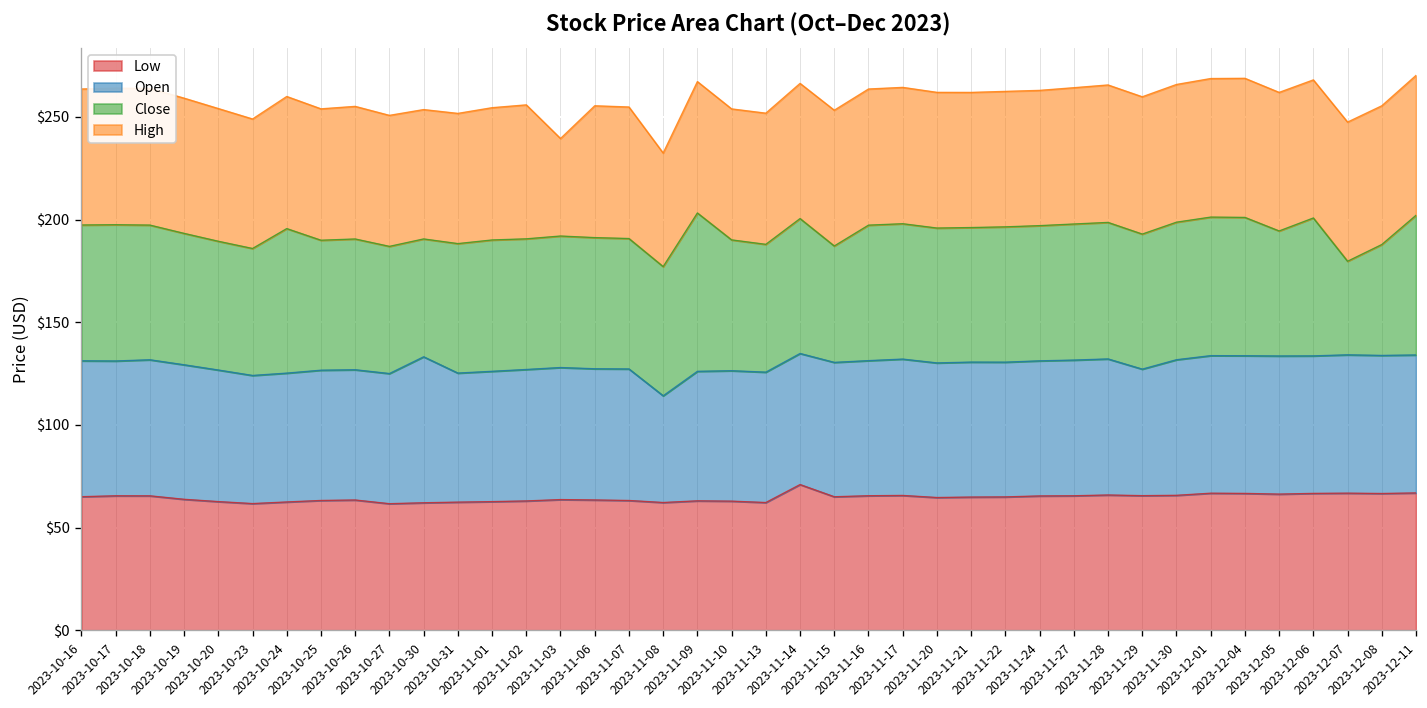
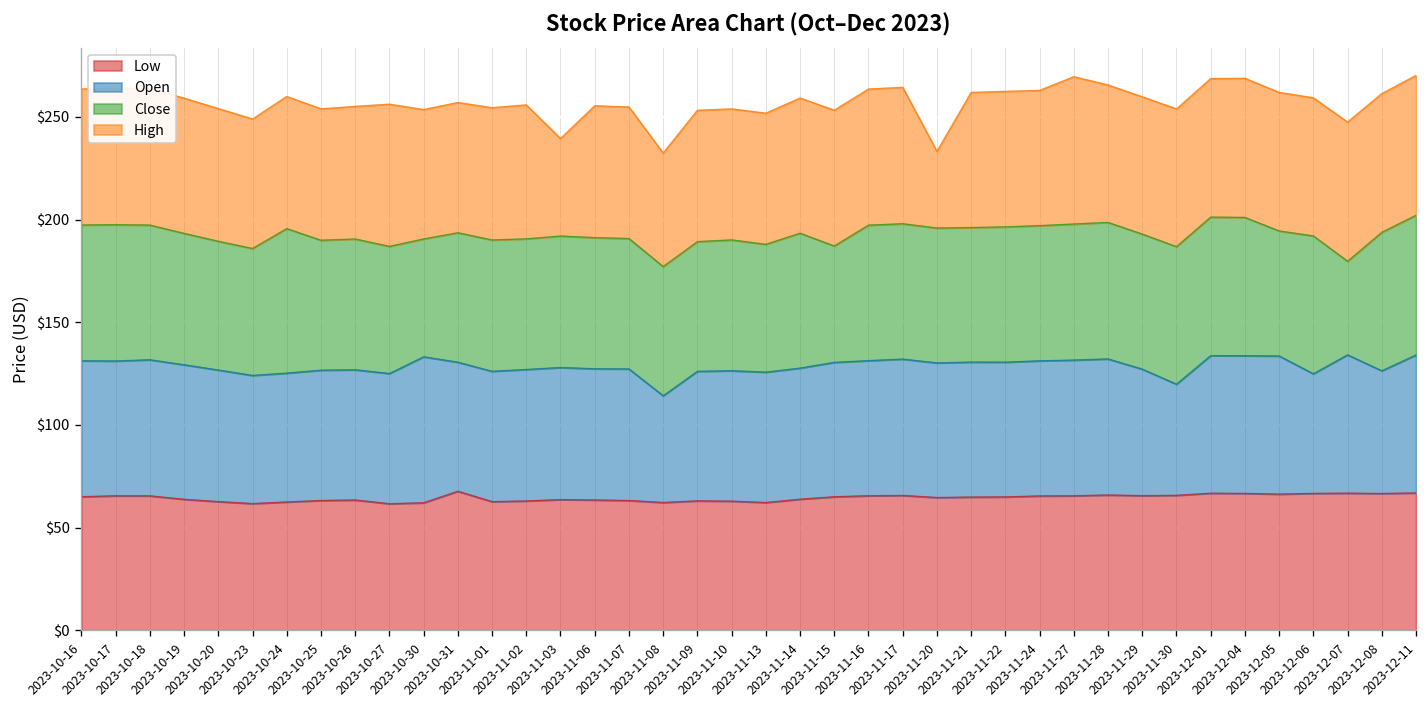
High, 2023-10-27: $64 -> $69
Low, 2023-10-31: $62 -> $68
Close, 2023-11-09: $77 -> $63
Low, 2023-11-14: $71 -> $64
High, 2023-11-20: $66 -> $37
High, 2023-11-27: $66 -> $72
Open, 2023-11-30: $66 -> $54
Open, 2023-12-06: $67 -> $58
Open, 2023-12-08: $67 -> $60
Close, 2023-12-08: $54 -> $67
